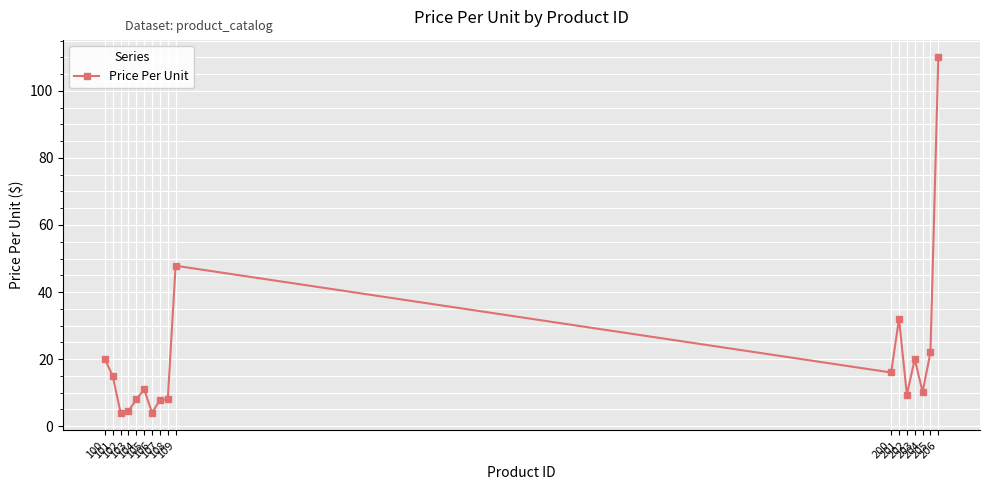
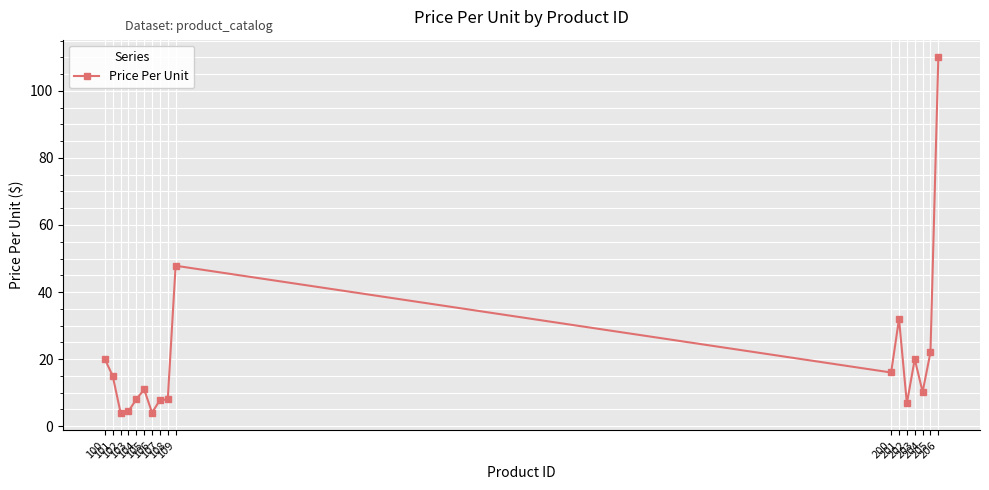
202: 9 -> 7
